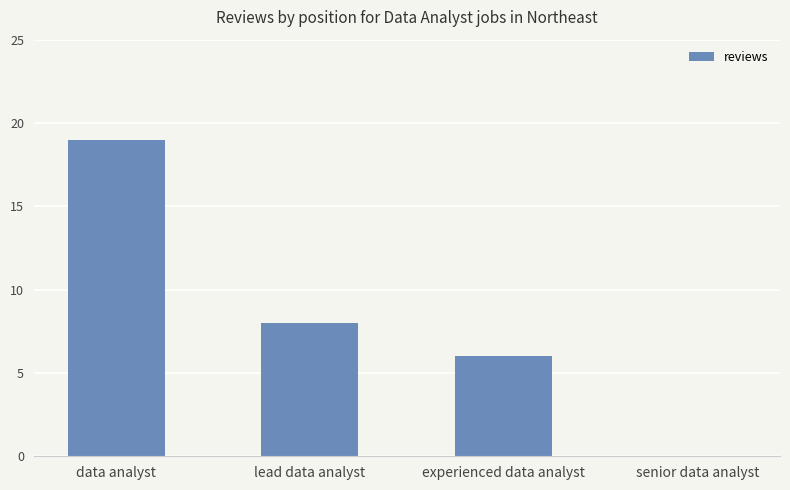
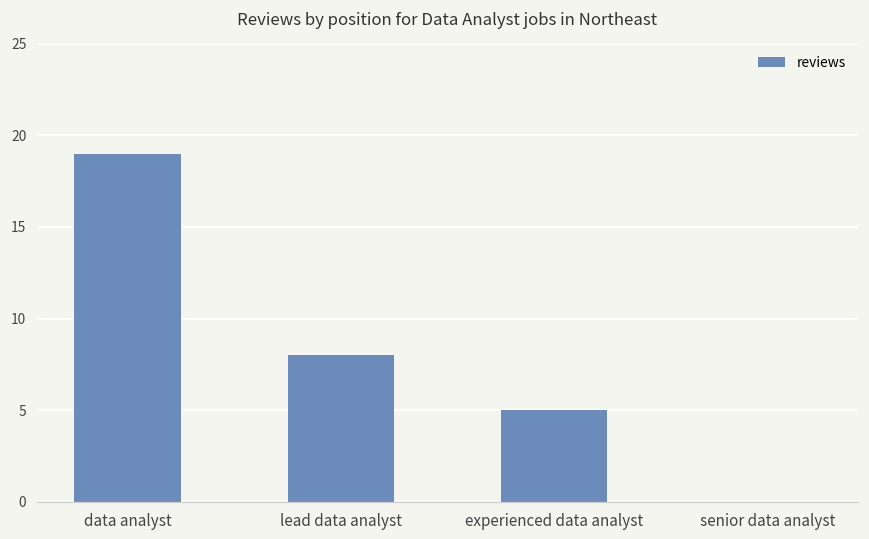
experienced data analyst: 6 -> 5
